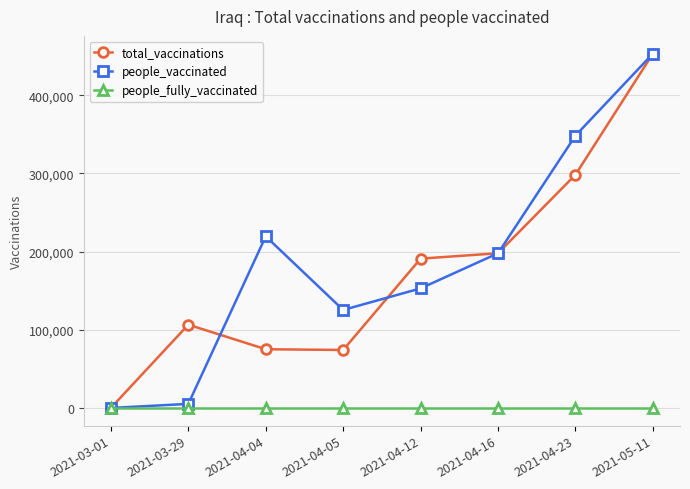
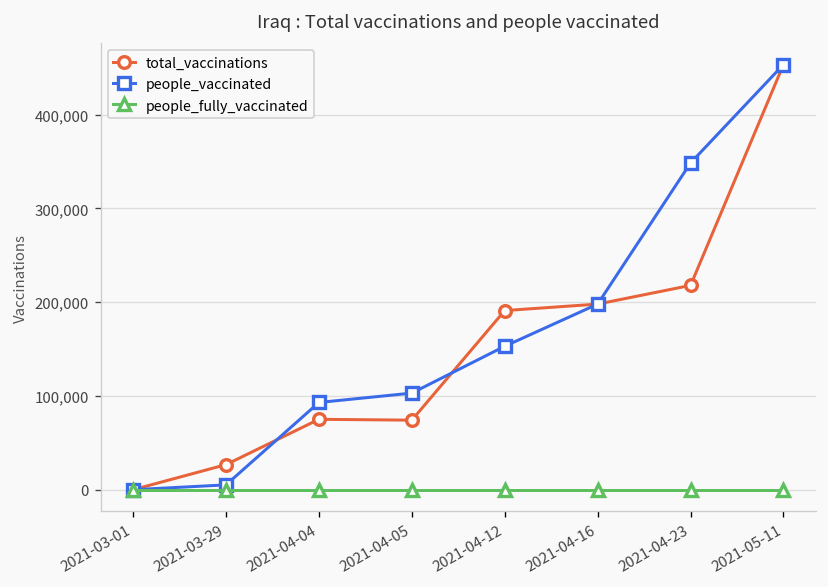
total_vaccinations, 2021-03-29: 110,000 -> 30,000
people_vaccinated, 2021-04-04: 220,000 -> 90,000
people_vaccinated, 2021-04-05: 130,000 -> 100,000
total_vaccinations, 2021-04-23: 300,000 -> 220,000
